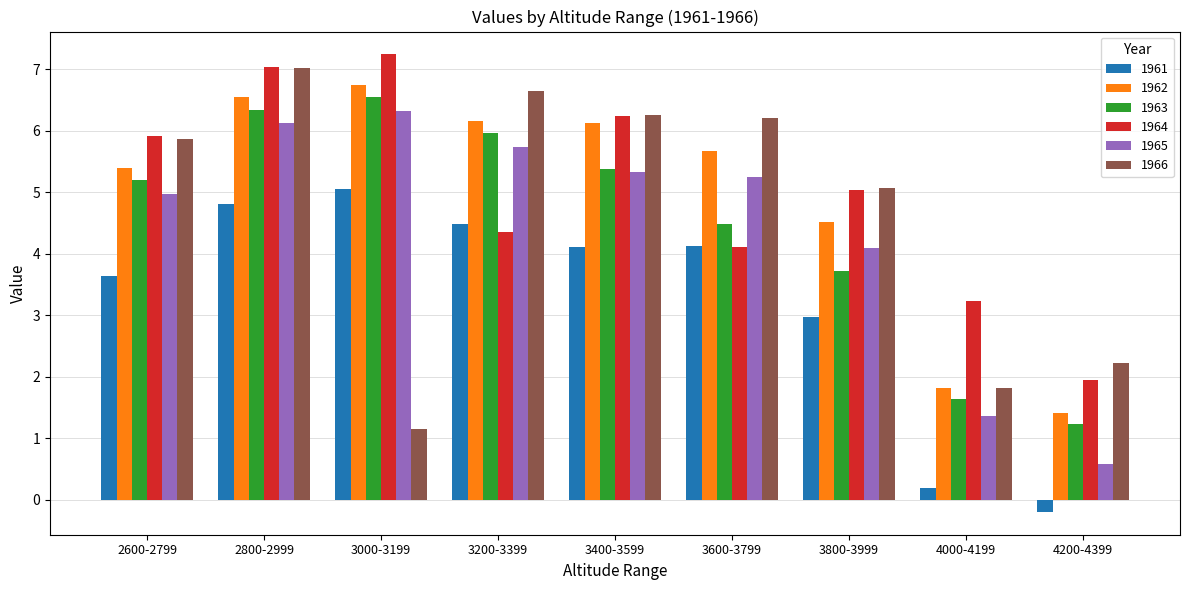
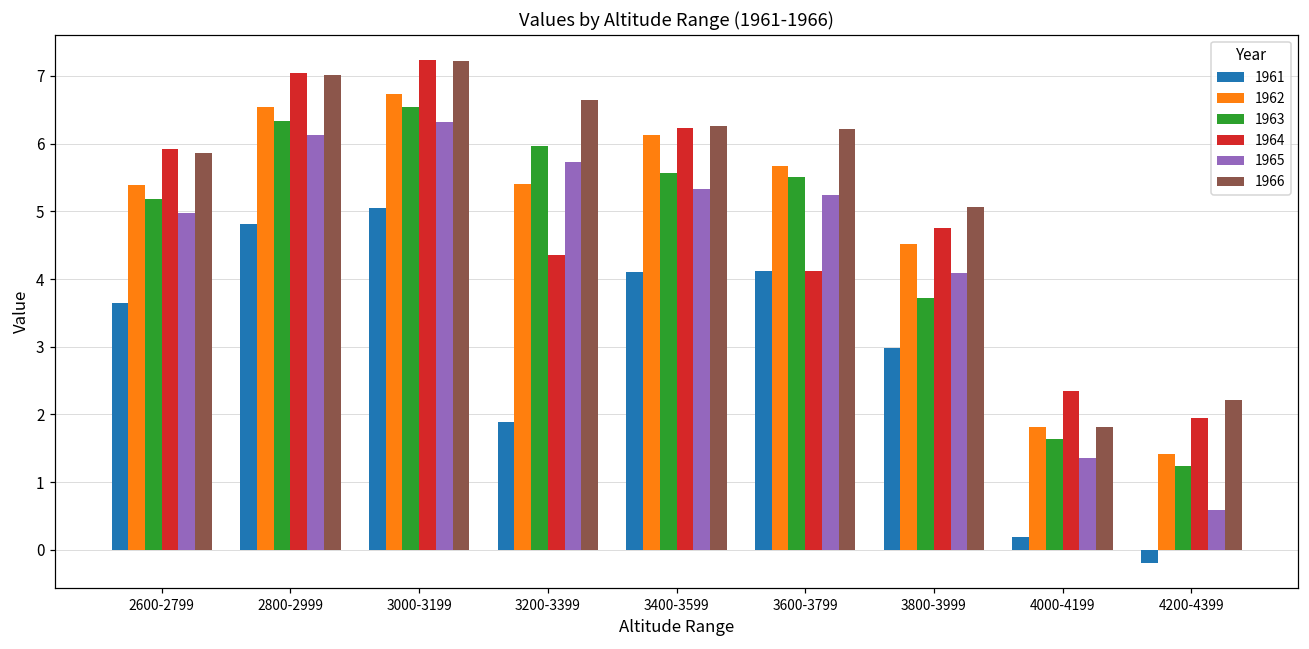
1966, 3000-3199: 1.1 -> 7.2
1961, 3200-3399: 4.5 -> 1.9
1962, 3200-3399: 6.1 -> 5.4
1963, 3400-3599: 5.4 -> 5.6
1963, 3600-3799: 4.5 -> 5.5
1964, 3800-3999: 5.0 -> 4.8
1964, 4000-4199: 3.2 -> 2.3
